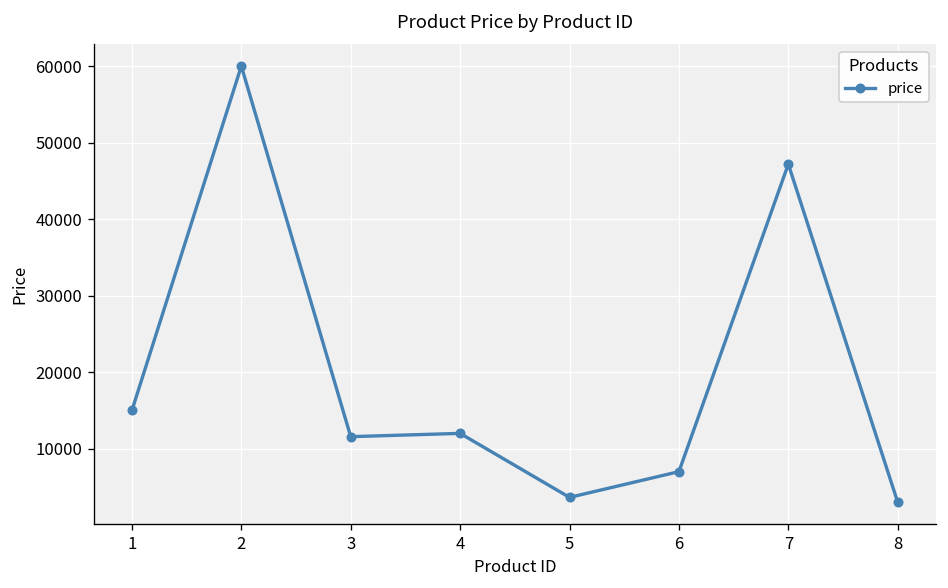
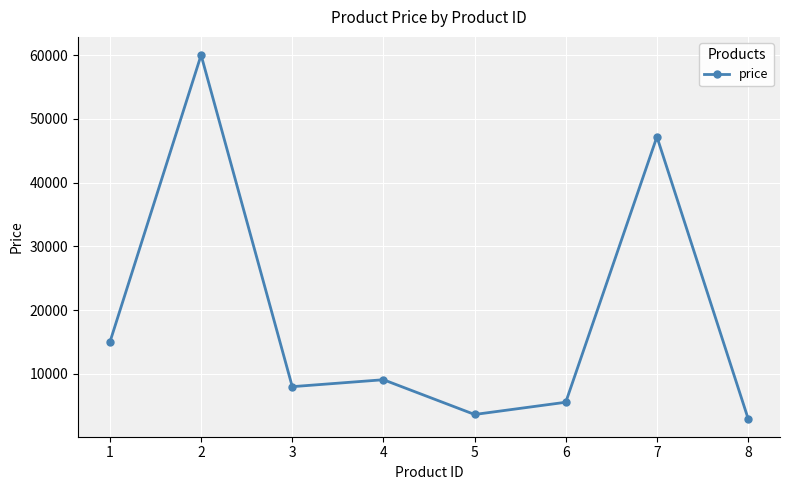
3: 12000 -> 8000
4: 12000 -> 9000
6: 7000 -> 6000
